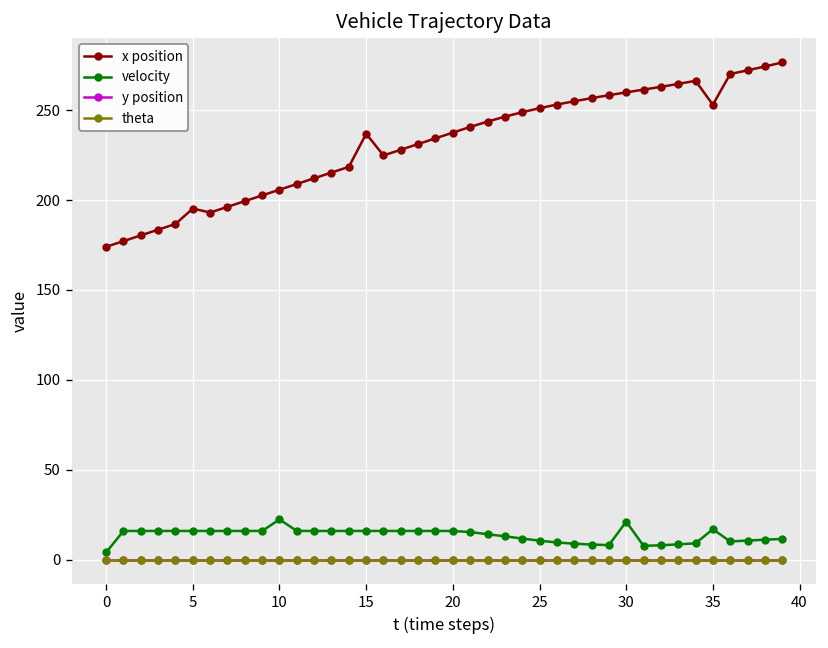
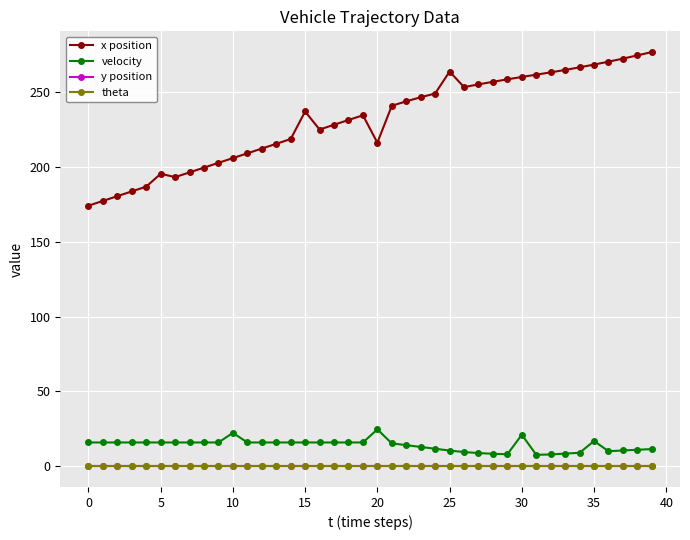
velocity, 0: 4 -> 16
x position, 20: 238 -> 216
velocity, 20: 16 -> 25
x position, 25: 251 -> 264
x position, 35: 253 -> 268
